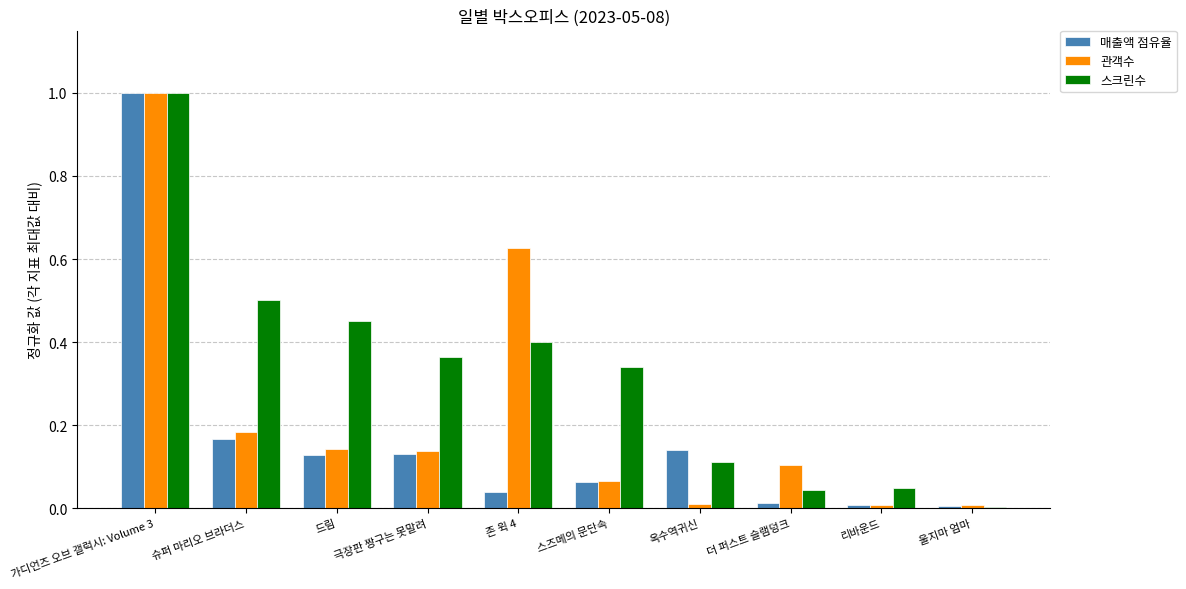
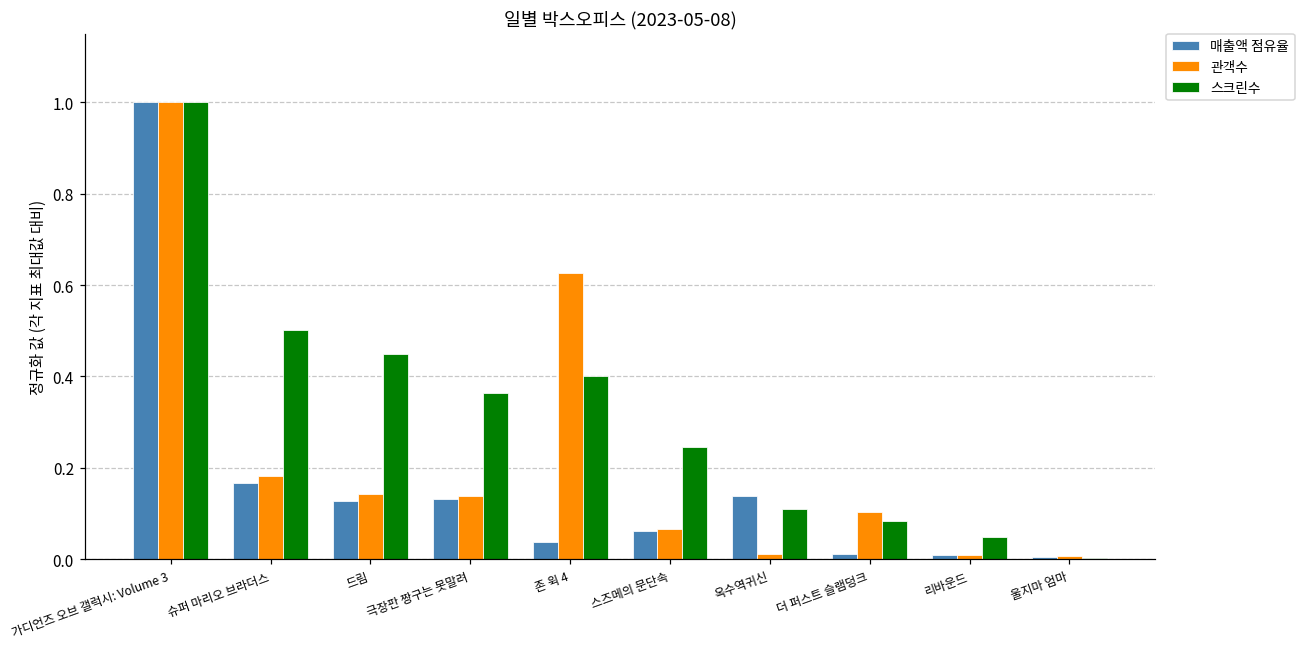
스크린수, 스즈메의 문단속: 0.34 -> 0.25
스크린수, 더 퍼스트 슬램덩크: 0.04 -> 0.08
